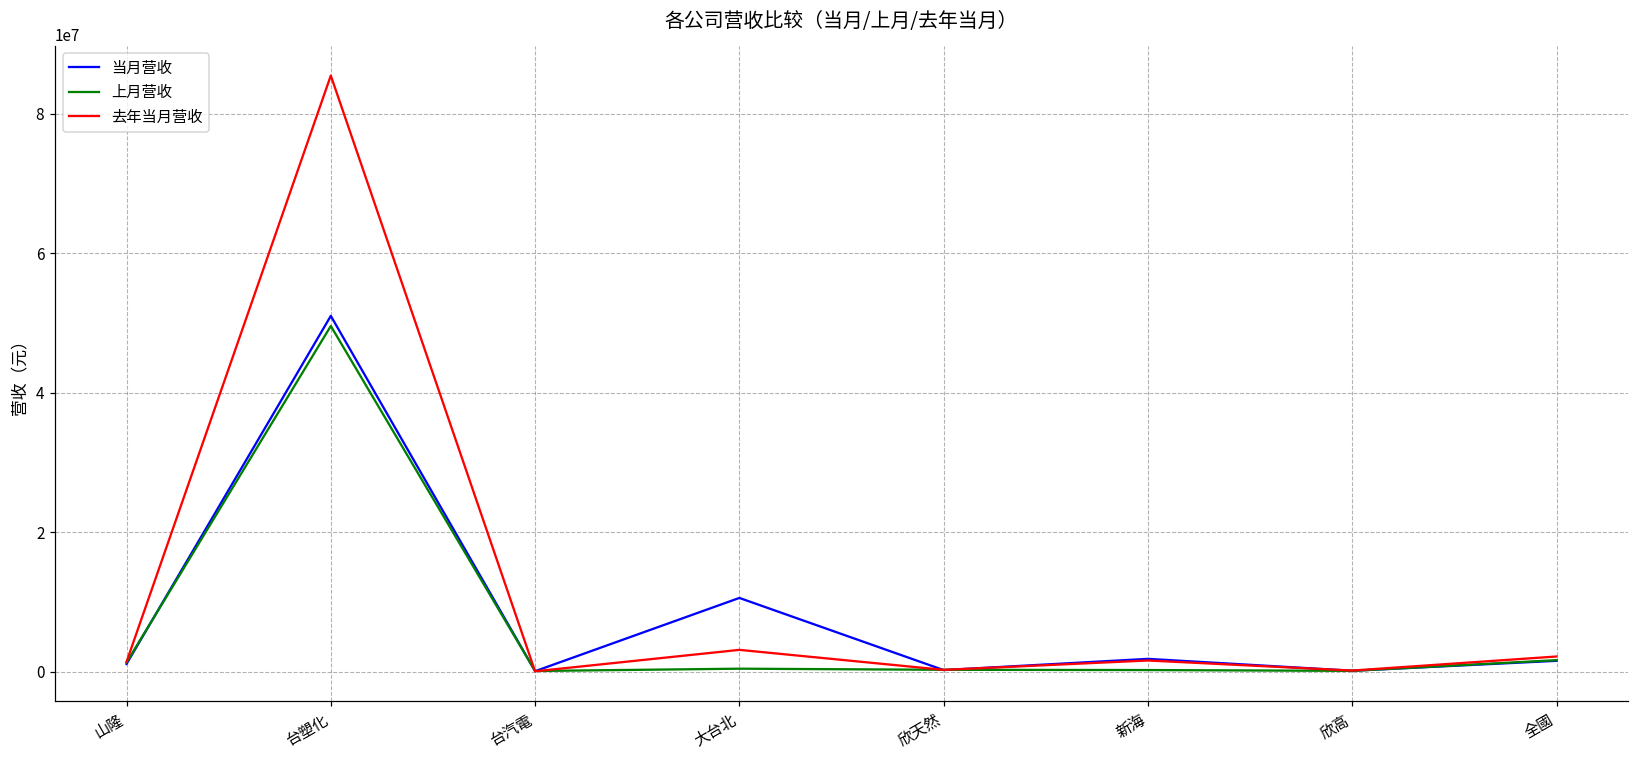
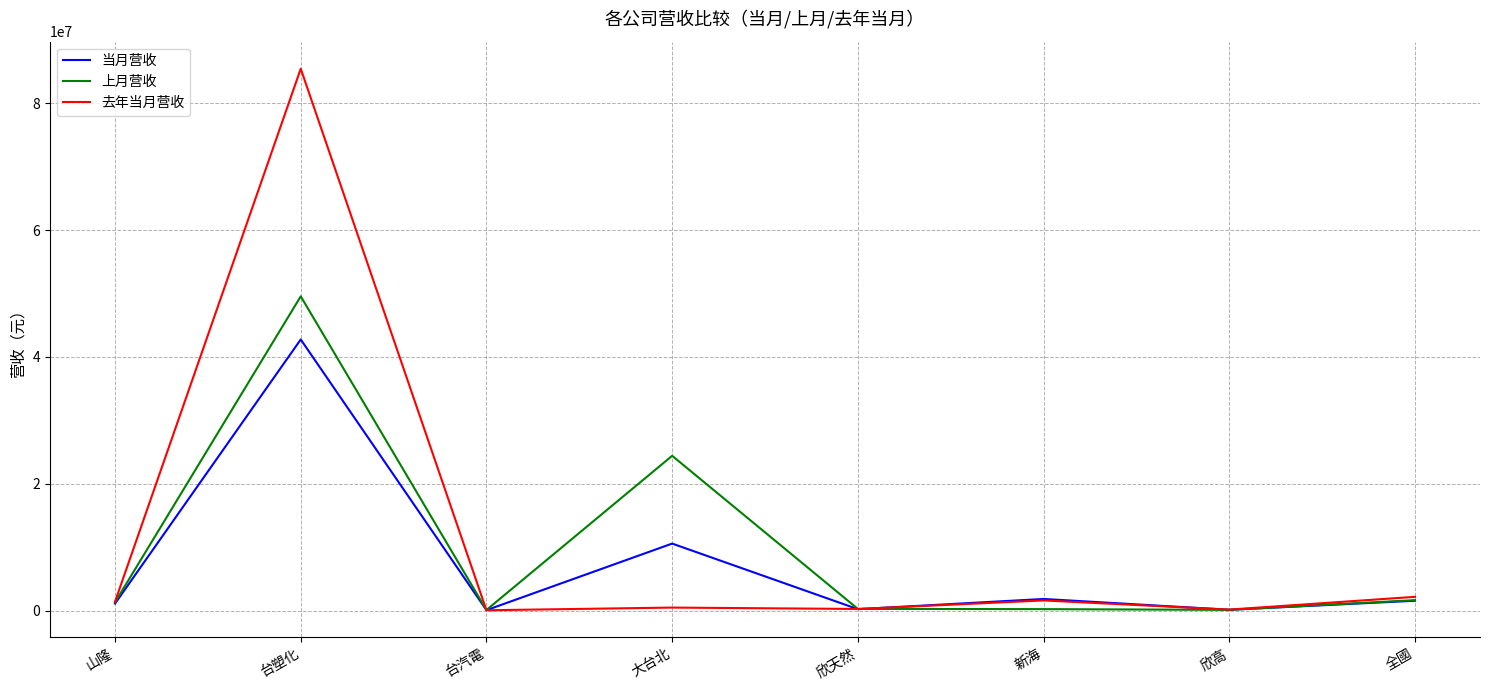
当月营收, 台塑化: 51000000 -> 43000000
上月营收, 大台北: 0 -> 24000000
去年当月营收, 大台北: 3000000 -> 0
